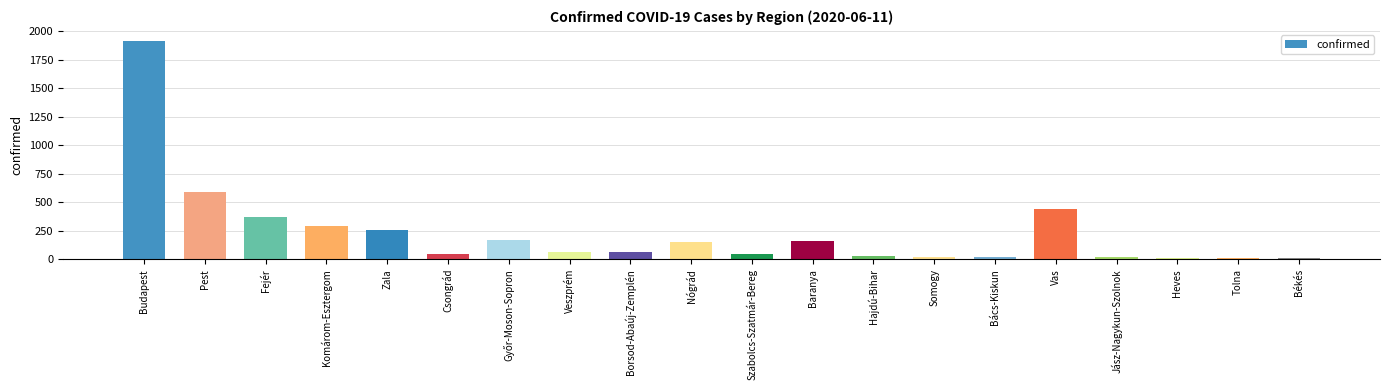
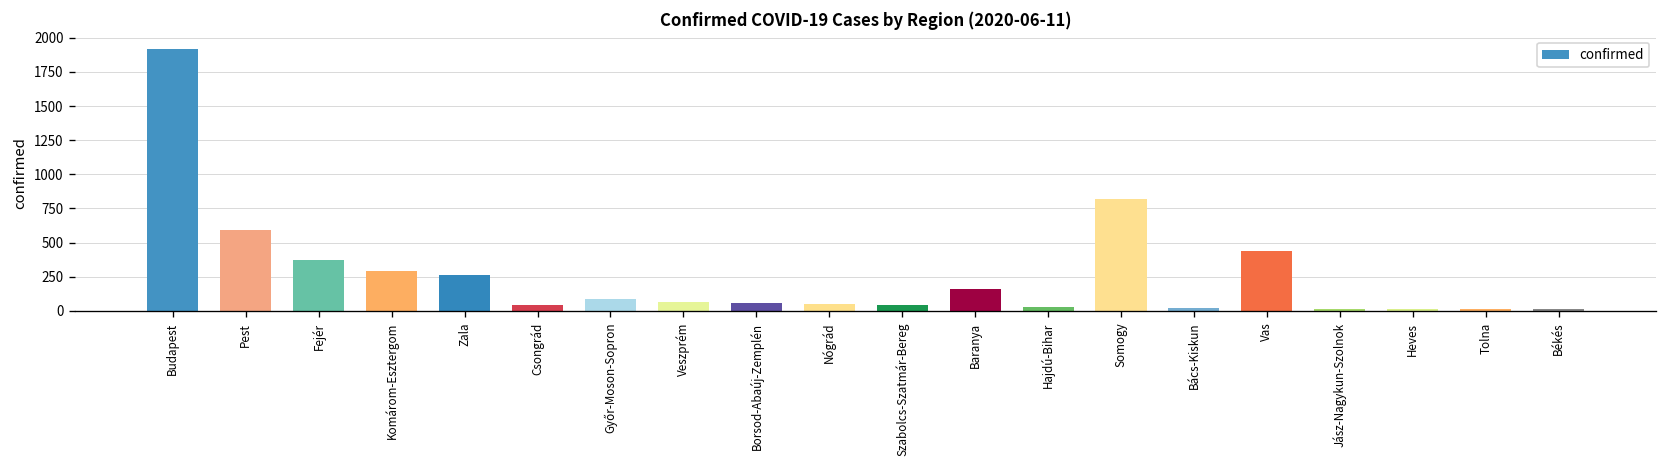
Győr-Moson-Sopron: 170 -> 90
Nógrád: 150 -> 50
Somogy: 20 -> 820
